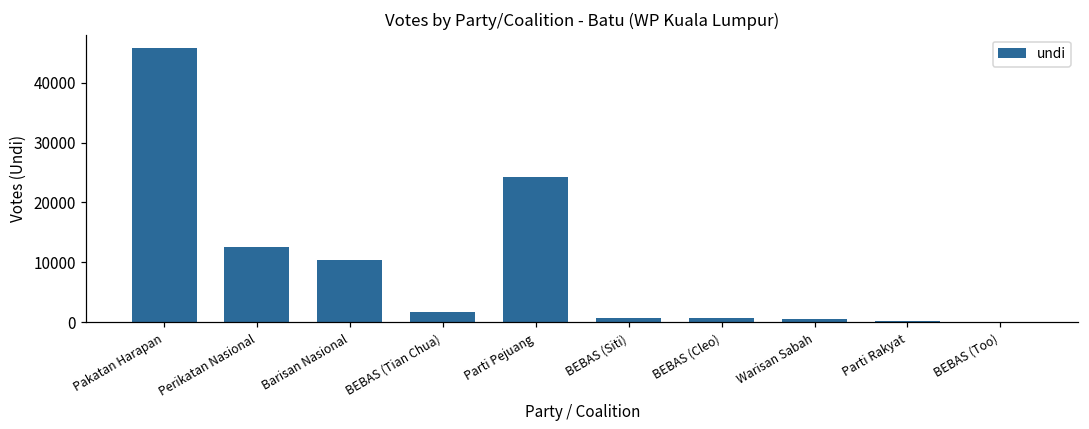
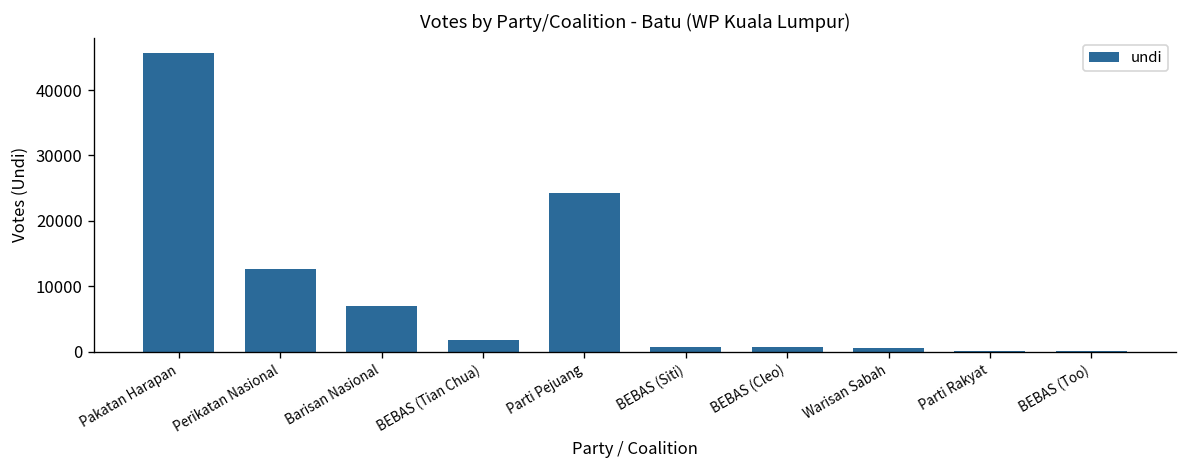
Barisan Nasional: 10000 -> 7000
